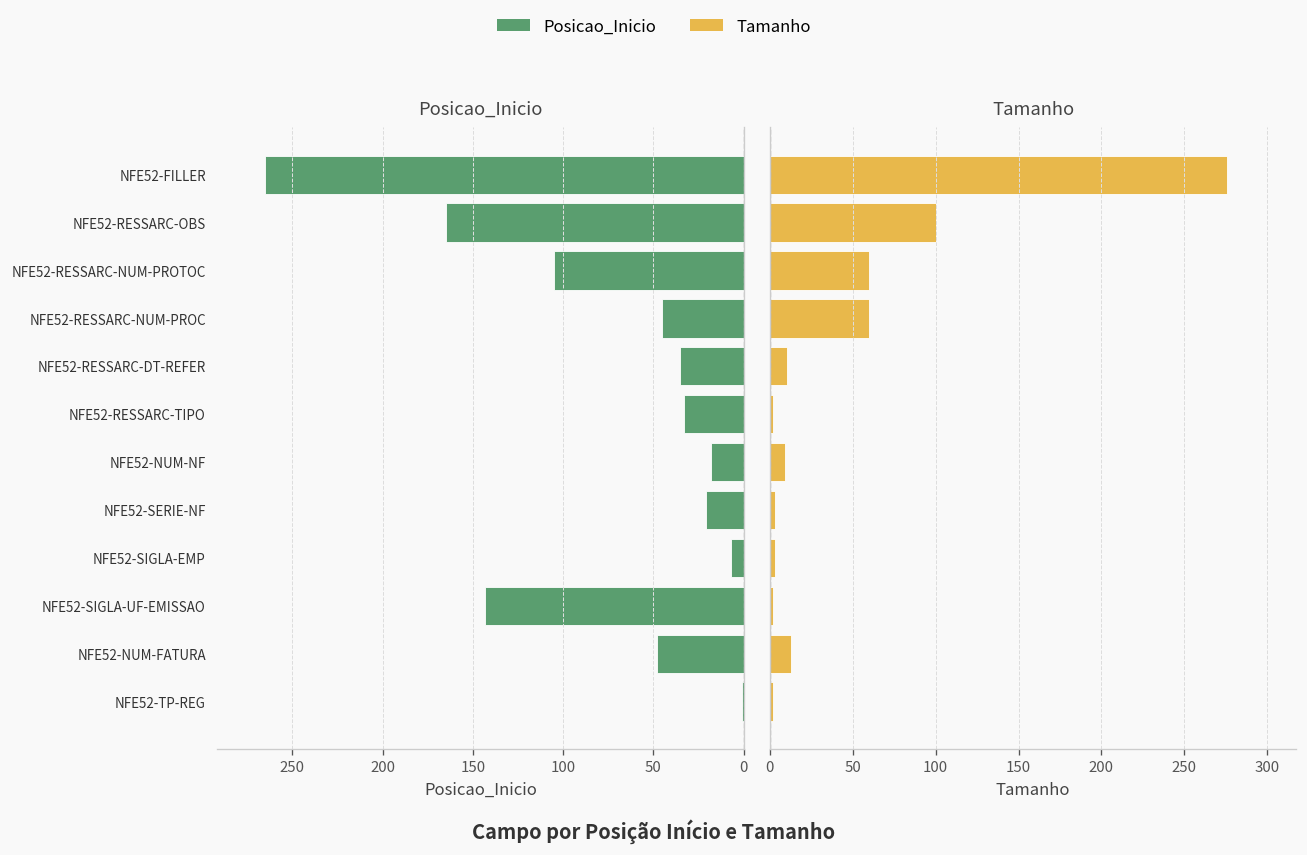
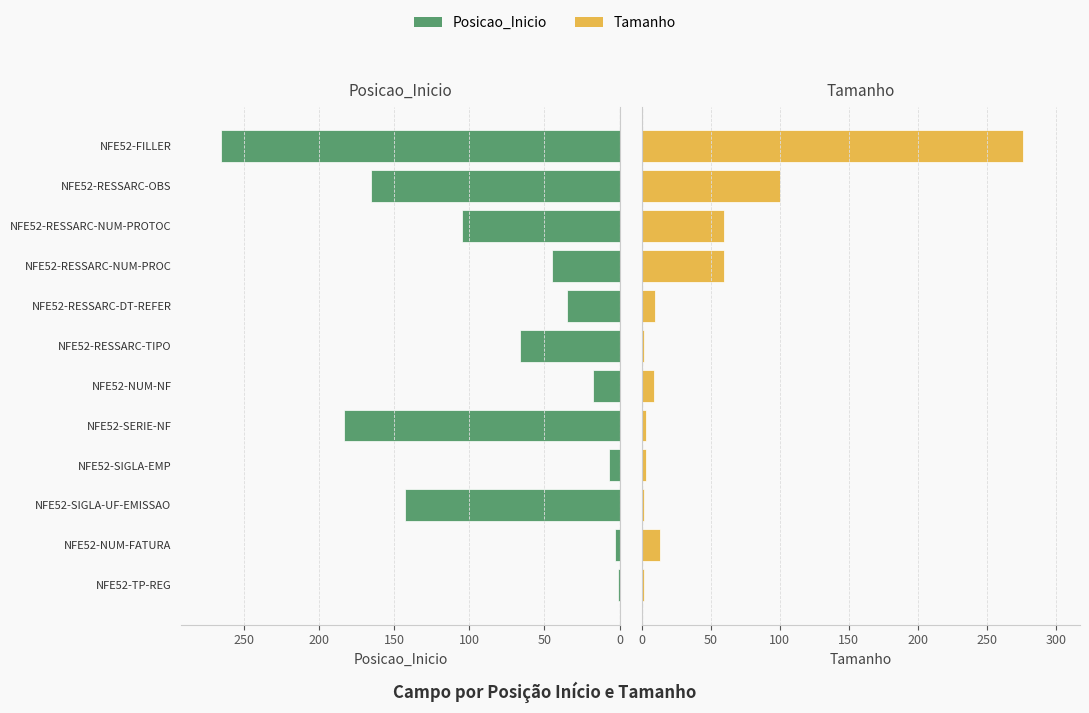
Posicao_Inicio, NFE52-RESSARC-TIPO: 33 -> 66
Posicao_Inicio, NFE52-SERIE-NF: 21 -> 183
Posicao_Inicio, NFE52-NUM-FATURA: 48 -> 3
